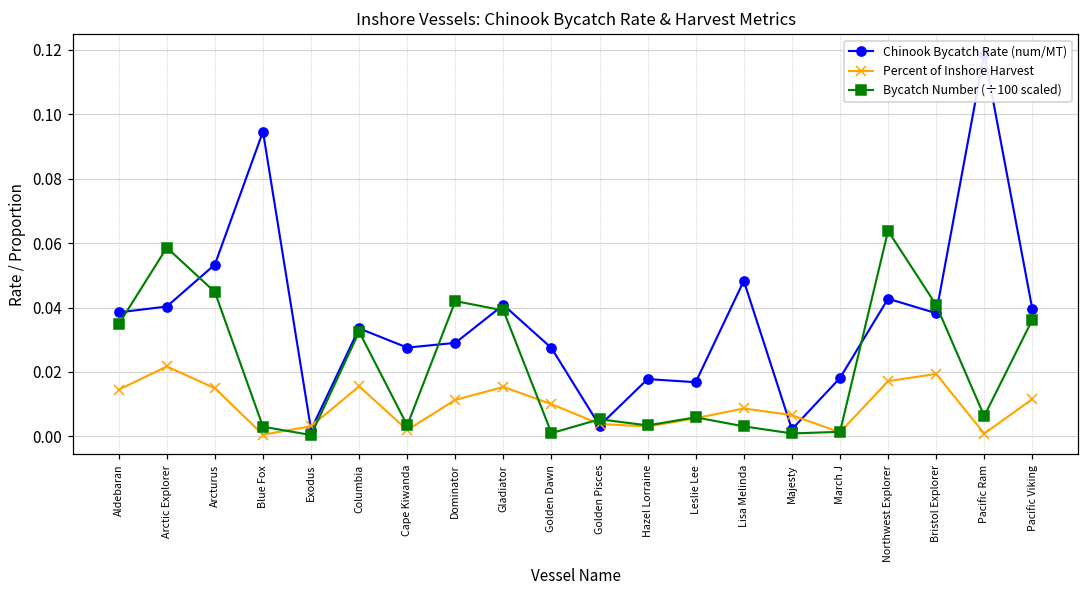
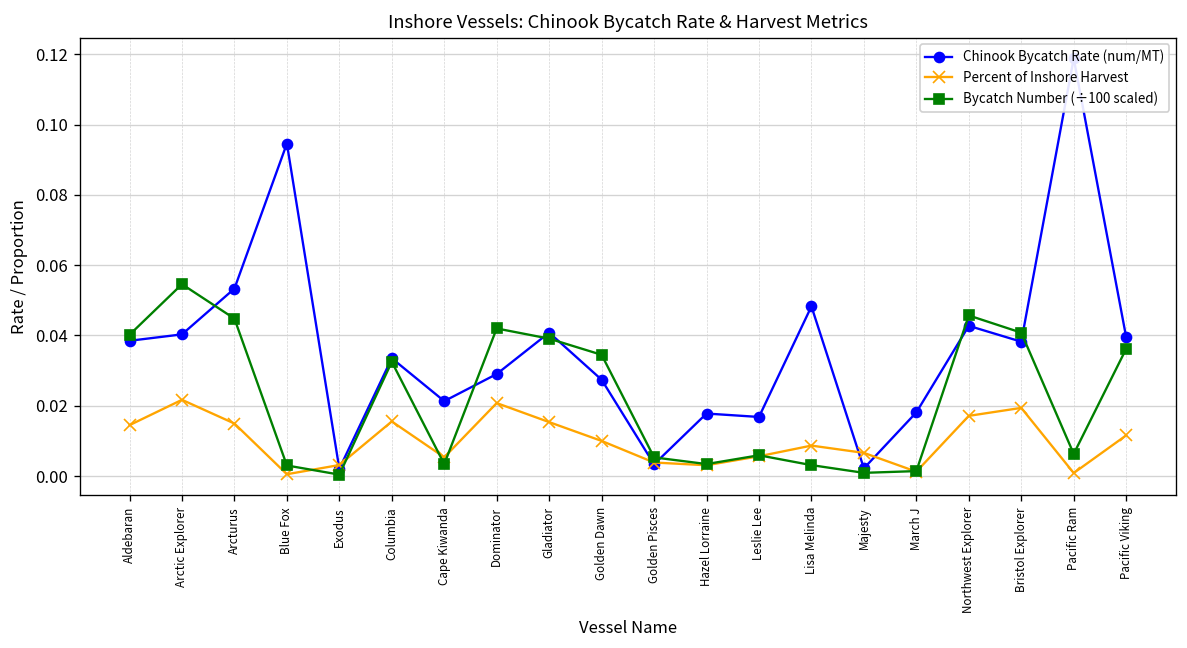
Bycatch Number (÷100 scaled), Aldebaran: 0.035 -> 0.040
Bycatch Number (÷100 scaled), Arctic Explorer: 0.059 -> 0.055
Chinook Bycatch Rate (num/MT), Cape Kiwanda: 0.028 -> 0.021
Percent of Inshore Harvest, Cape Kiwanda: 0.002 -> 0.005
Percent of Inshore Harvest, Dominator: 0.011 -> 0.021
Bycatch Number (÷100 scaled), Golden Dawn: 0.001 -> 0.035
Bycatch Number (÷100 scaled), Northwest Explorer: 0.064 -> 0.046
